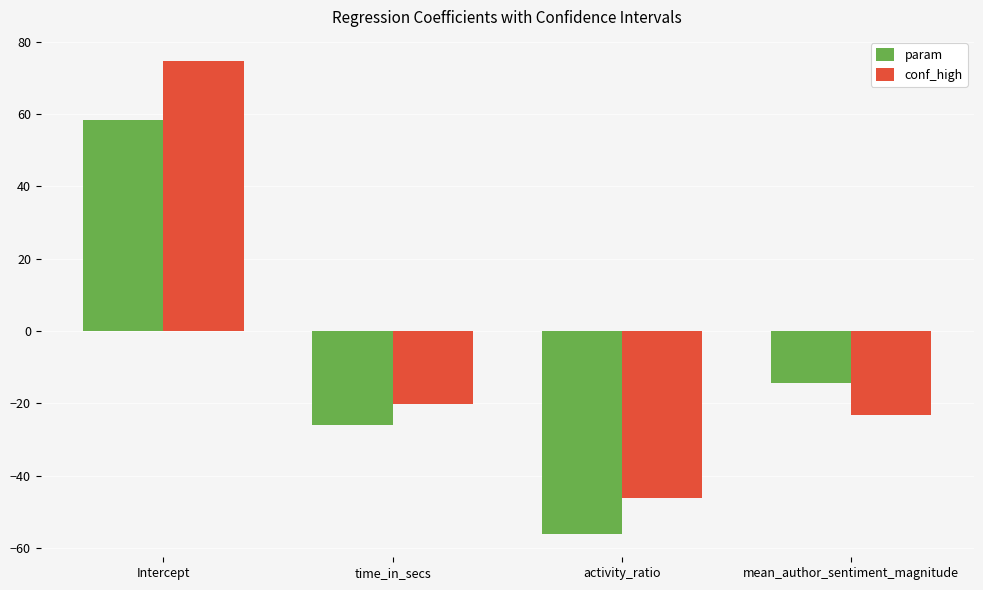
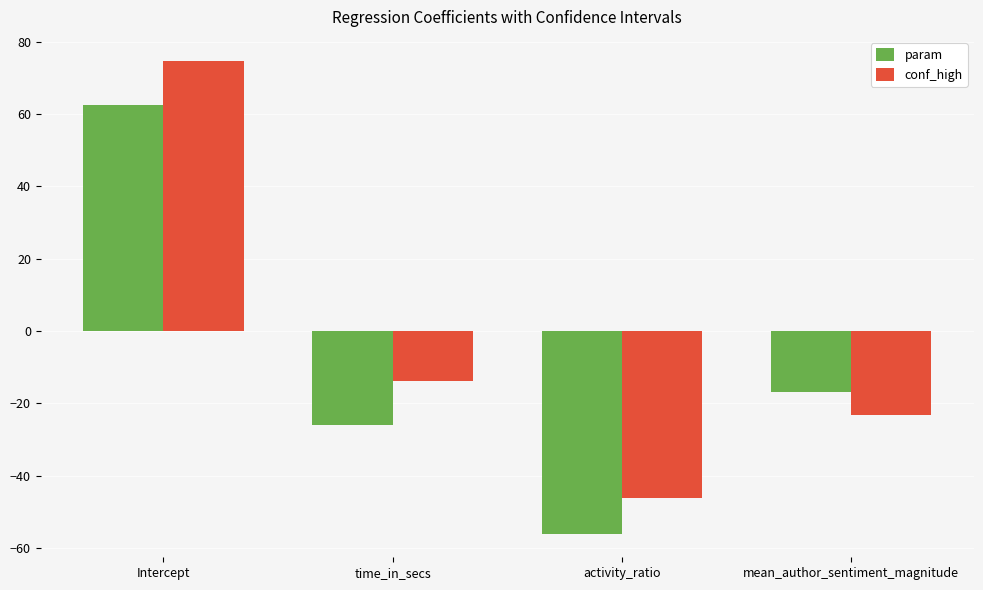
param, Intercept: 58 -> 62
conf_high, time_in_secs: -20 -> -14
param, mean_author_sentiment_magnitude: -14 -> -17
